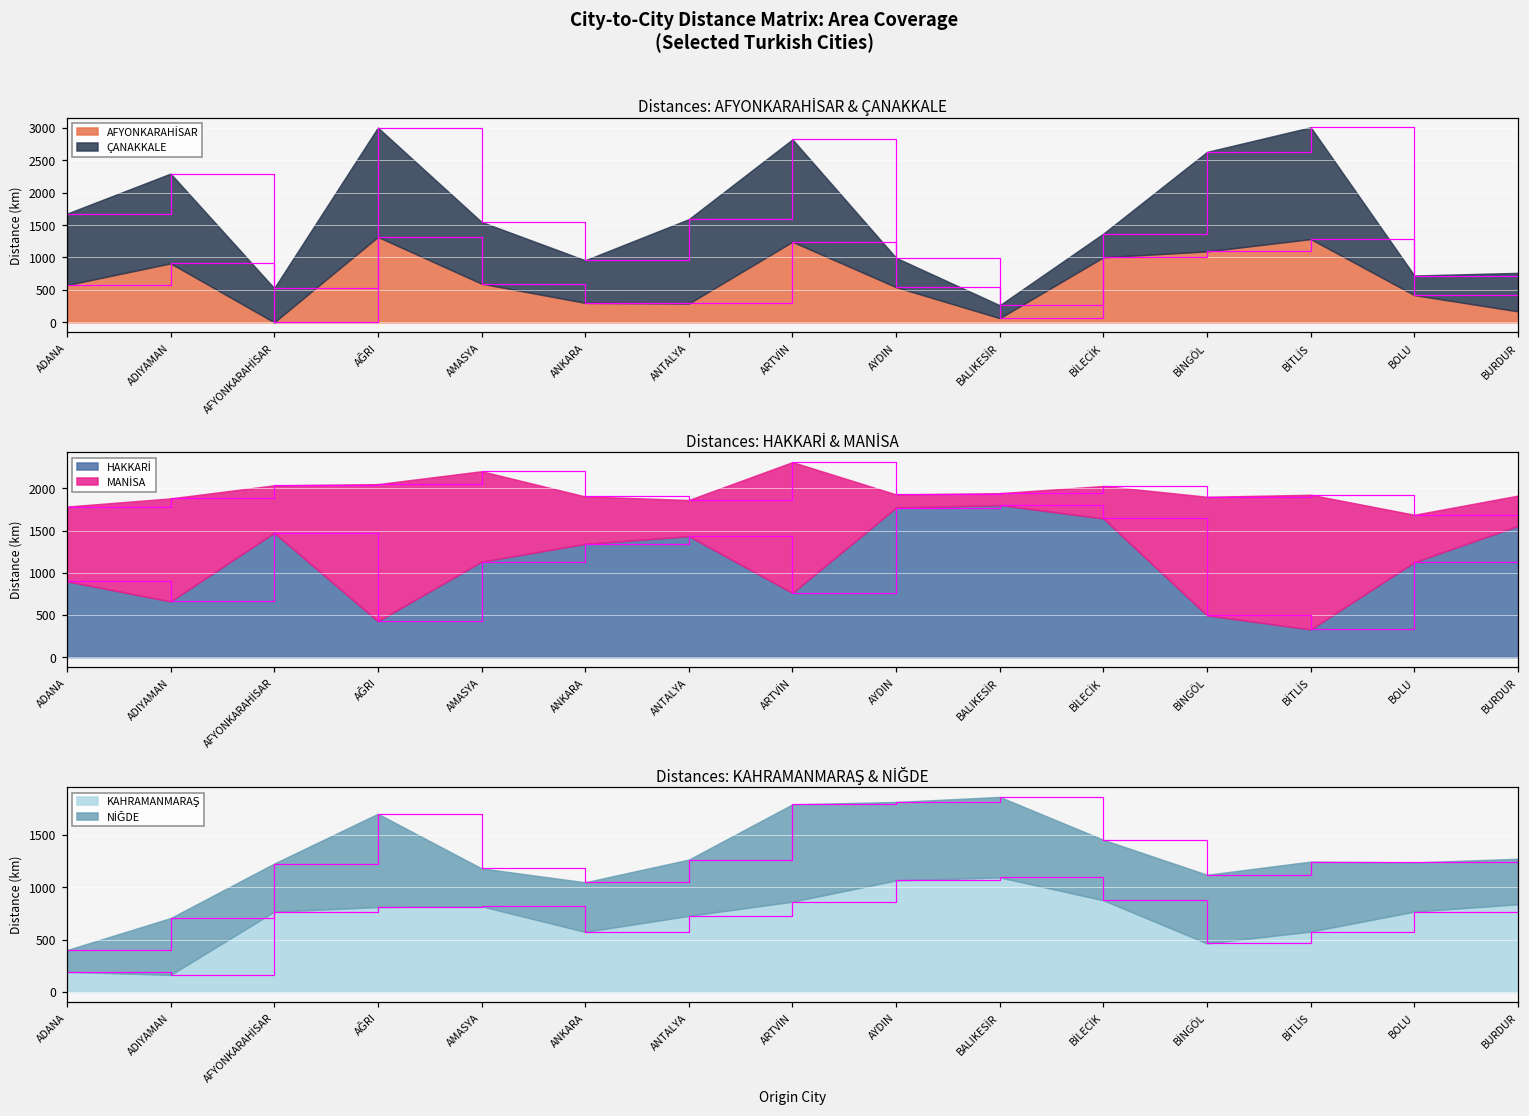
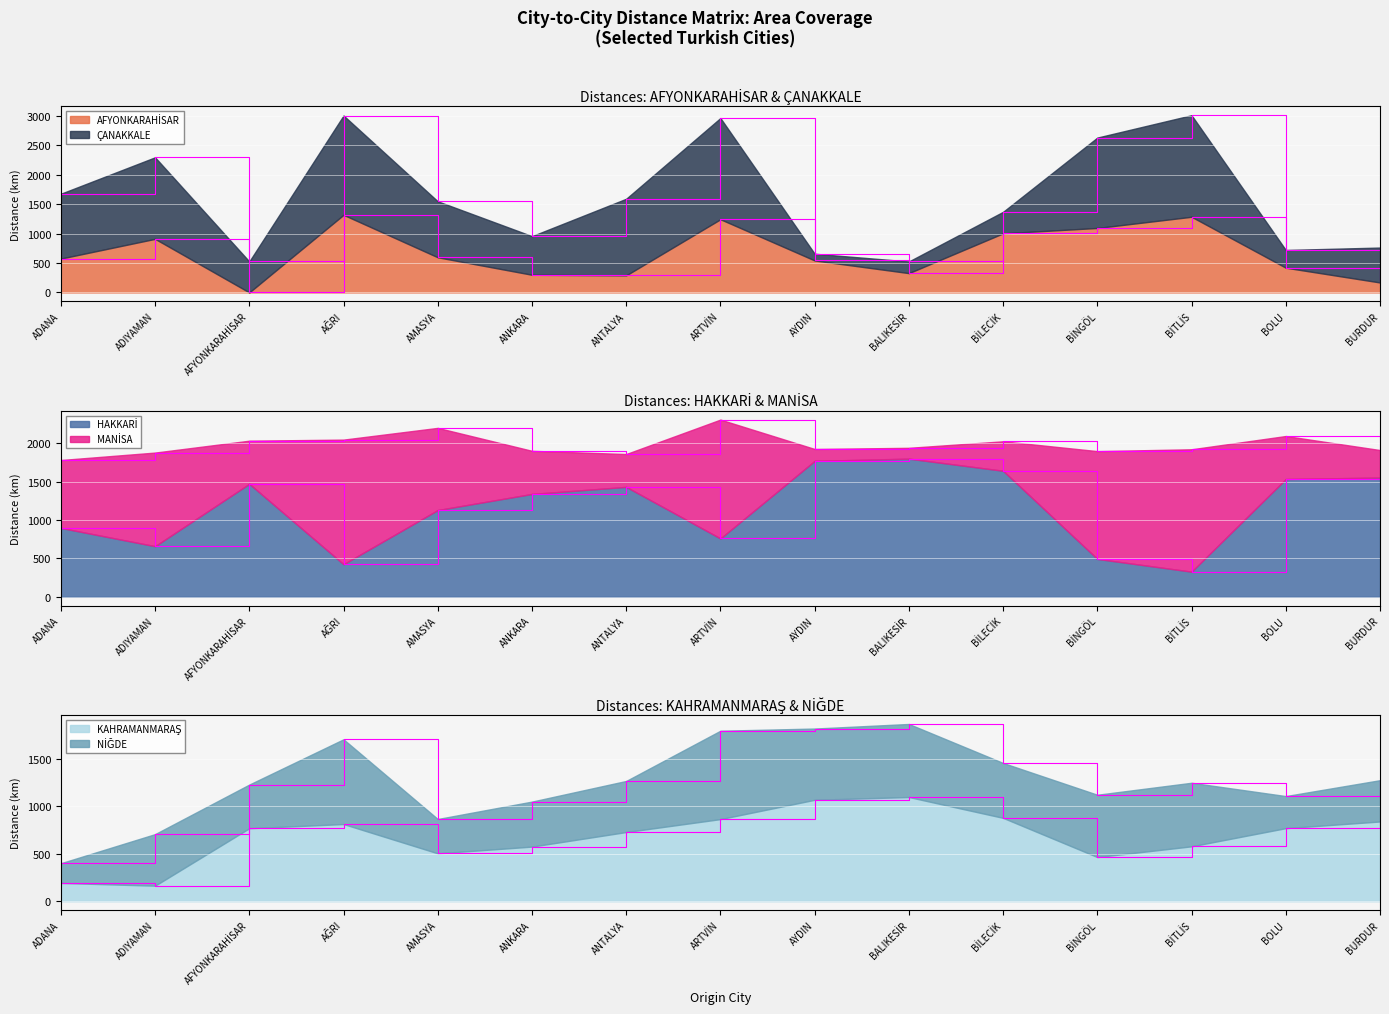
Distances: AFYONKARAHİSAR & ÇANAKKALE, ÇANAKKALE, ARTVİN: 1600 -> 1700
Distances: AFYONKARAHİSAR & ÇANAKKALE, ÇANAKKALE, AYDIN: 500 -> 100
Distances: AFYONKARAHİSAR & ÇANAKKALE, AFYONKARAHİSAR, BALIKESİR: 100 -> 300
Distances: HAKKARİ & MANİSA, HAKKARİ, BOLU: 1100 -> 1500
Distances: KAHRAMANMARAŞ & NİĞDE, KAHRAMANMARAŞ, AMASYA: 800 -> 500
Distances: KAHRAMANMARAŞ & NİĞDE, NİĞDE, BOLU: 500 -> 300
